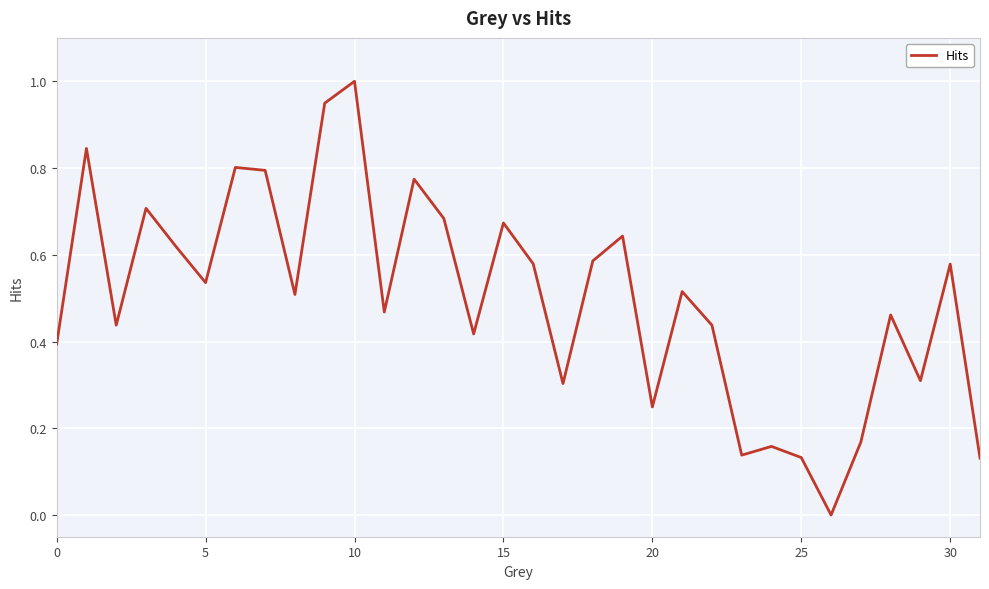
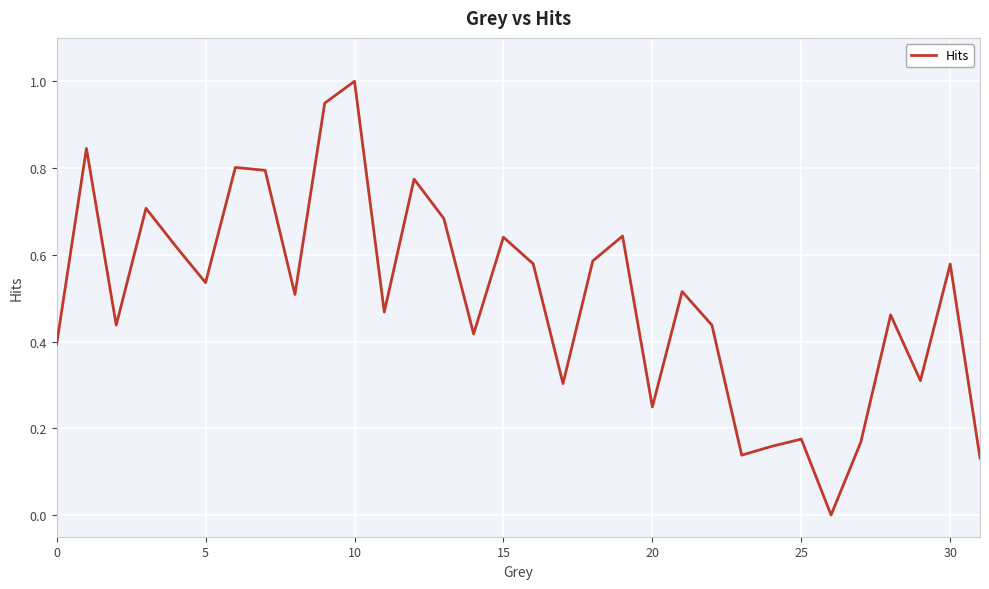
15: 0.67 -> 0.64
25: 0.13 -> 0.18
